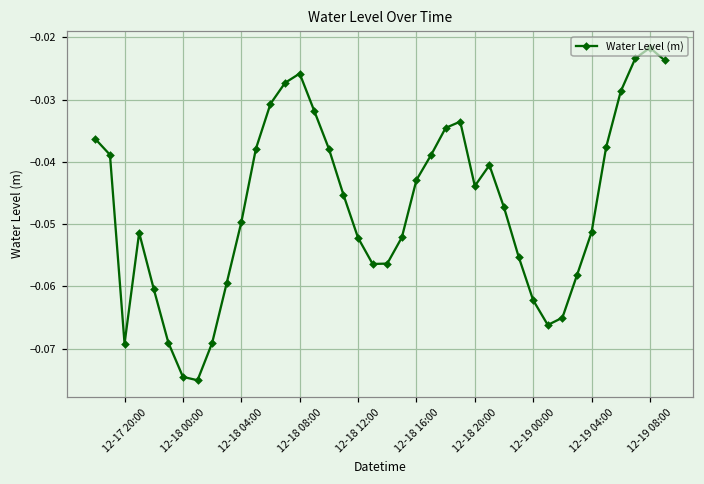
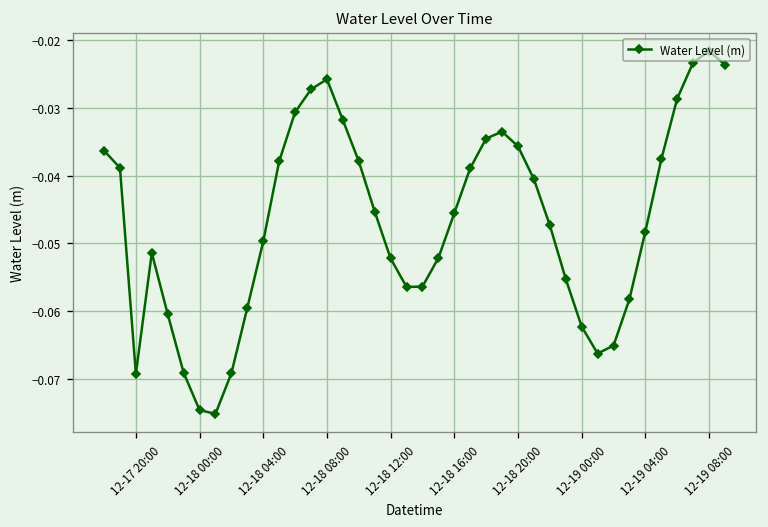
12-18 16:00: -0.043 -> -0.046
12-18 20:00: -0.044 -> -0.036
12-19 04:00: -0.051 -> -0.048
